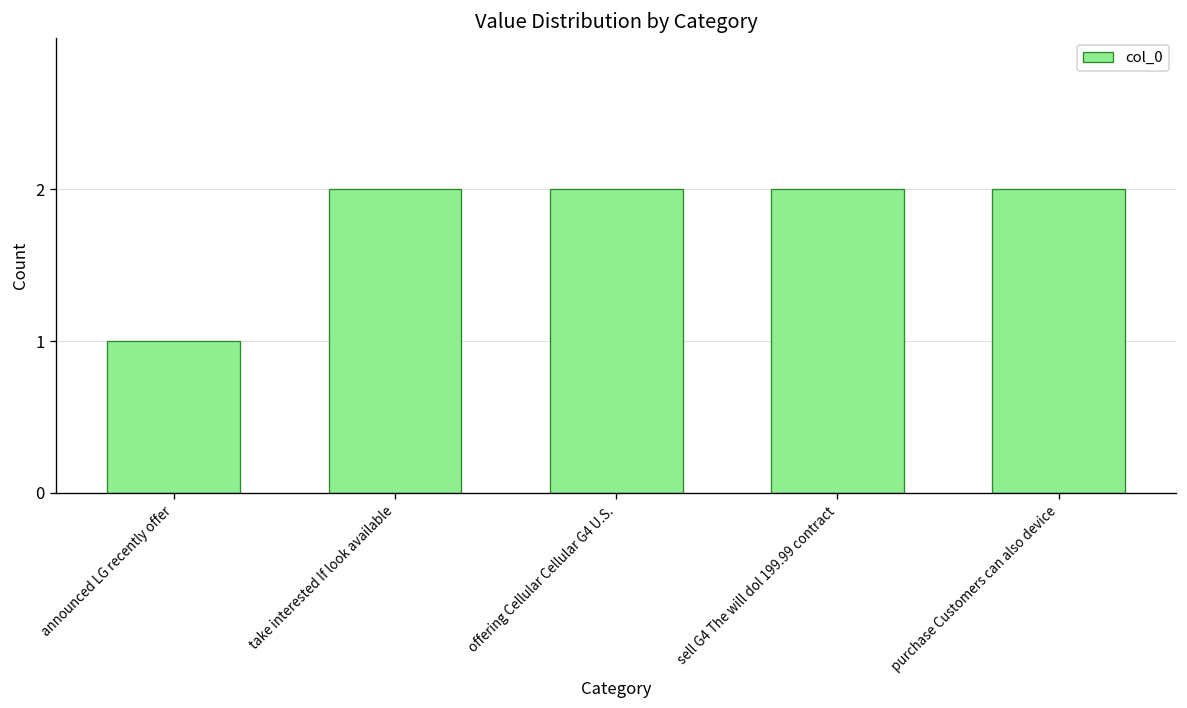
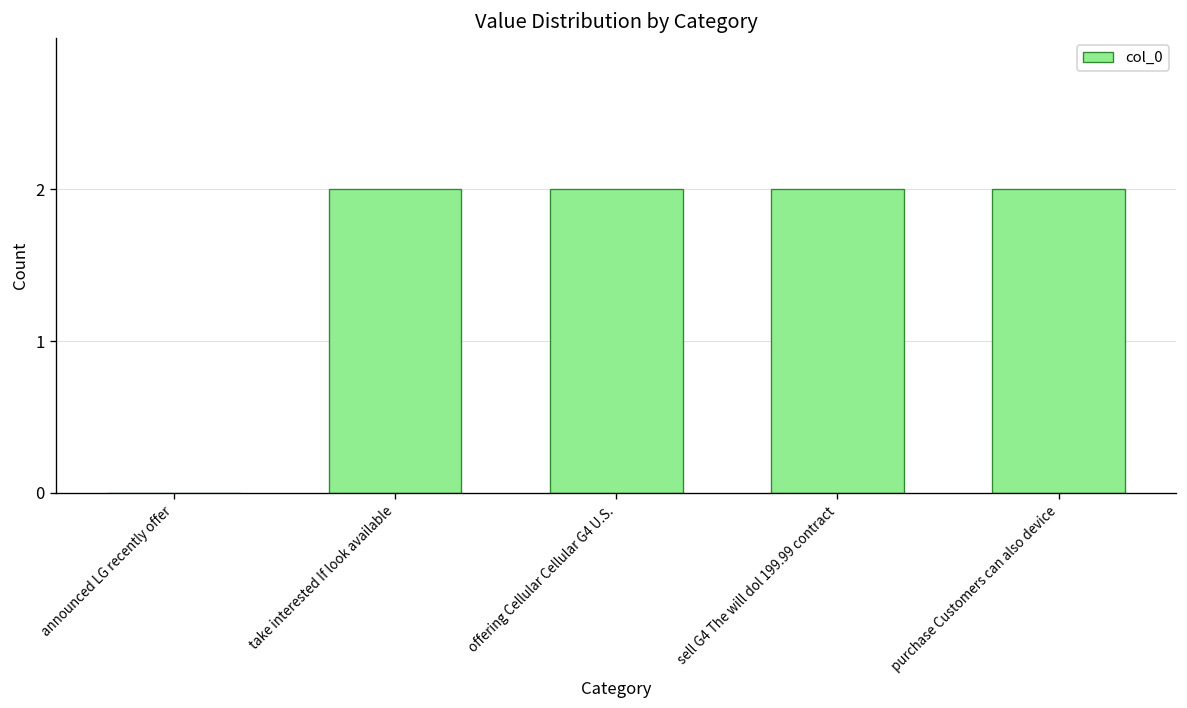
announced LG recently offer: 1 -> 0
